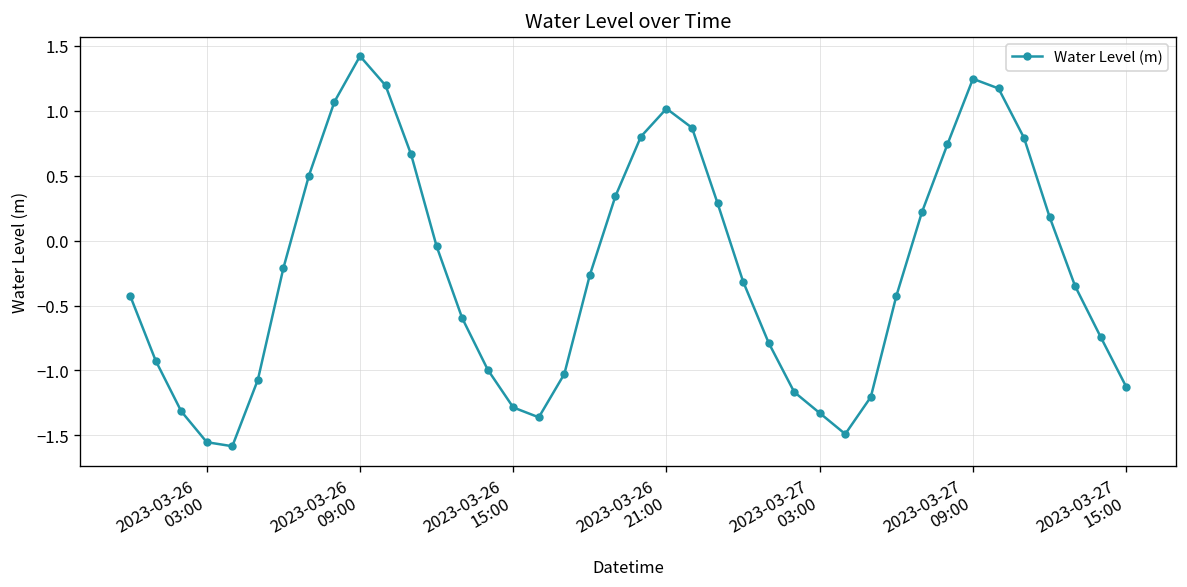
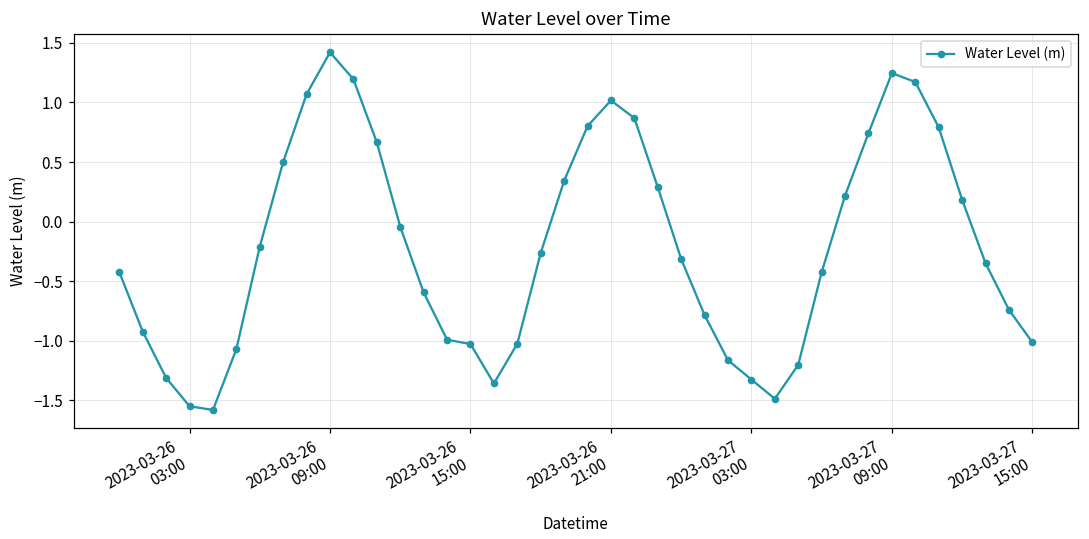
2023-03-26 15:00: -1.28 -> -1.03
2023-03-27 15:00: -1.13 -> -1.01
